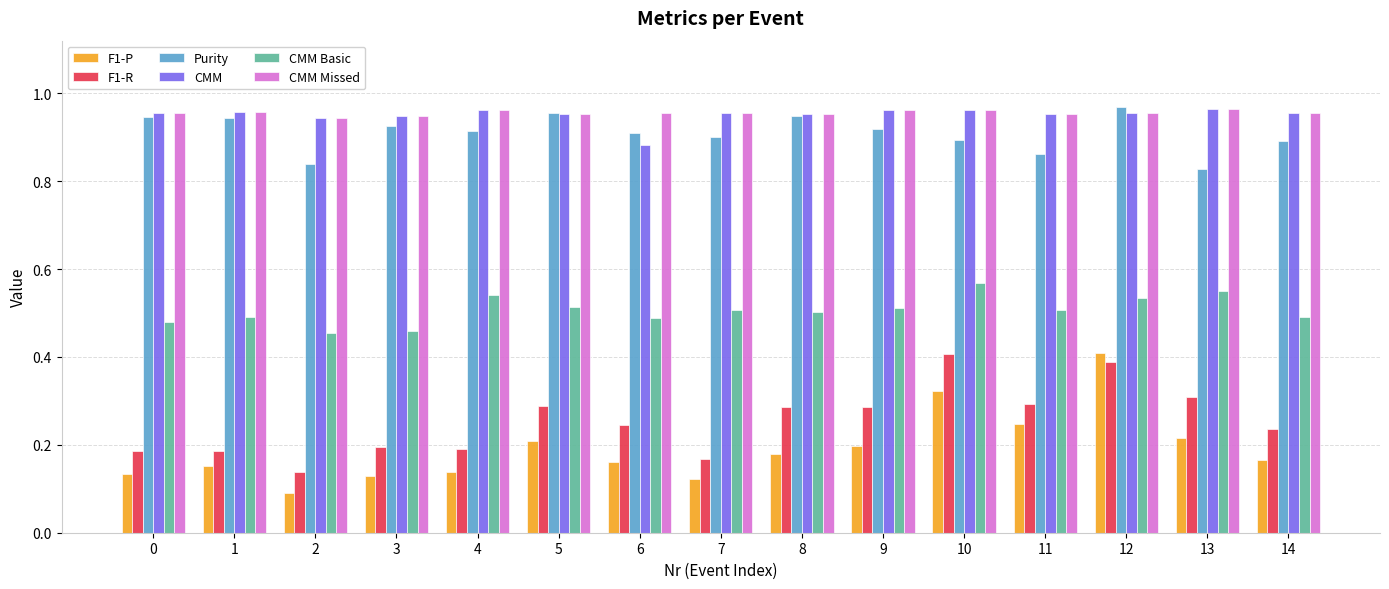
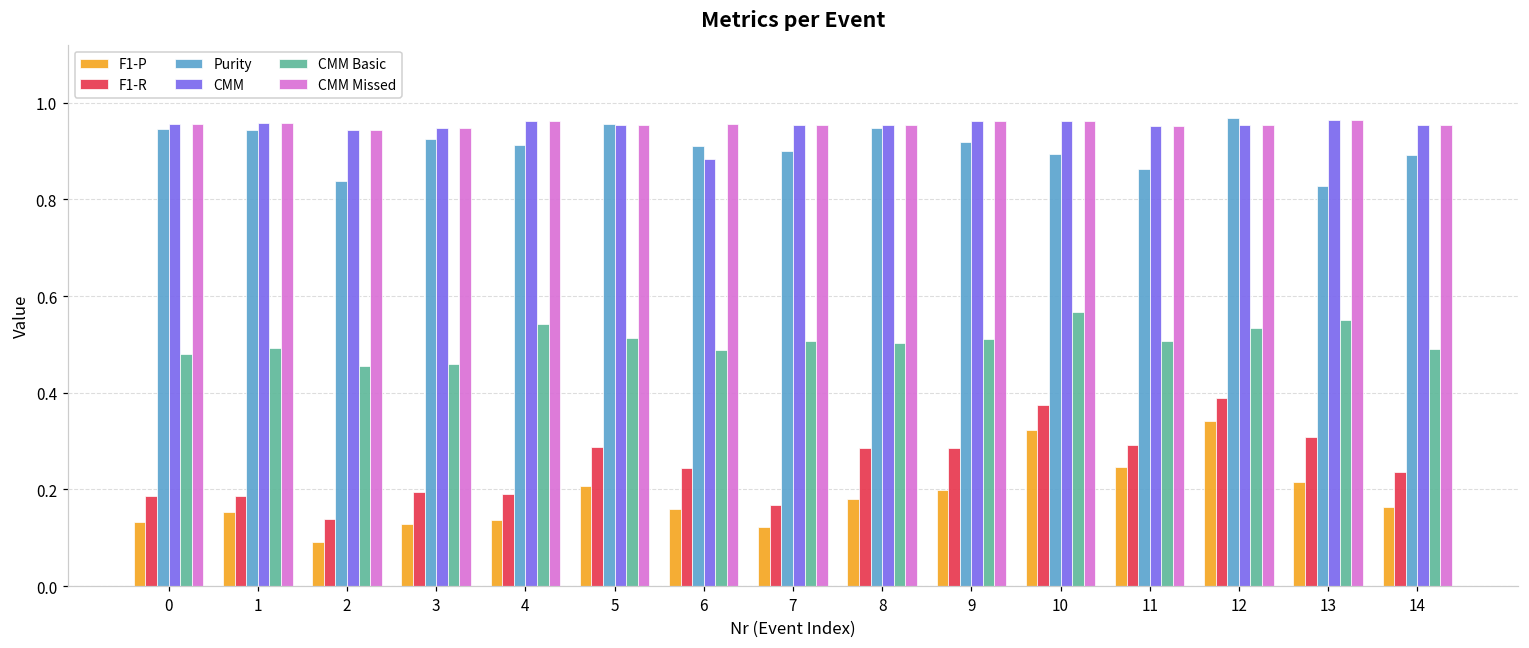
F1-R, 10: 0.41 -> 0.38
F1-P, 12: 0.41 -> 0.34
